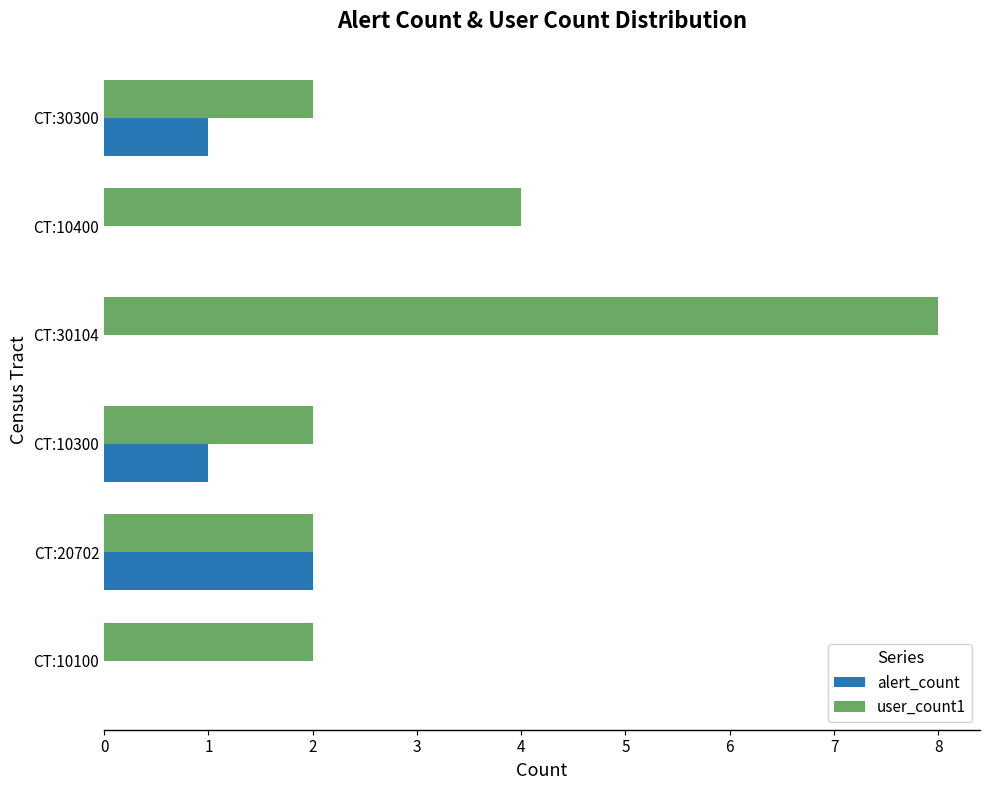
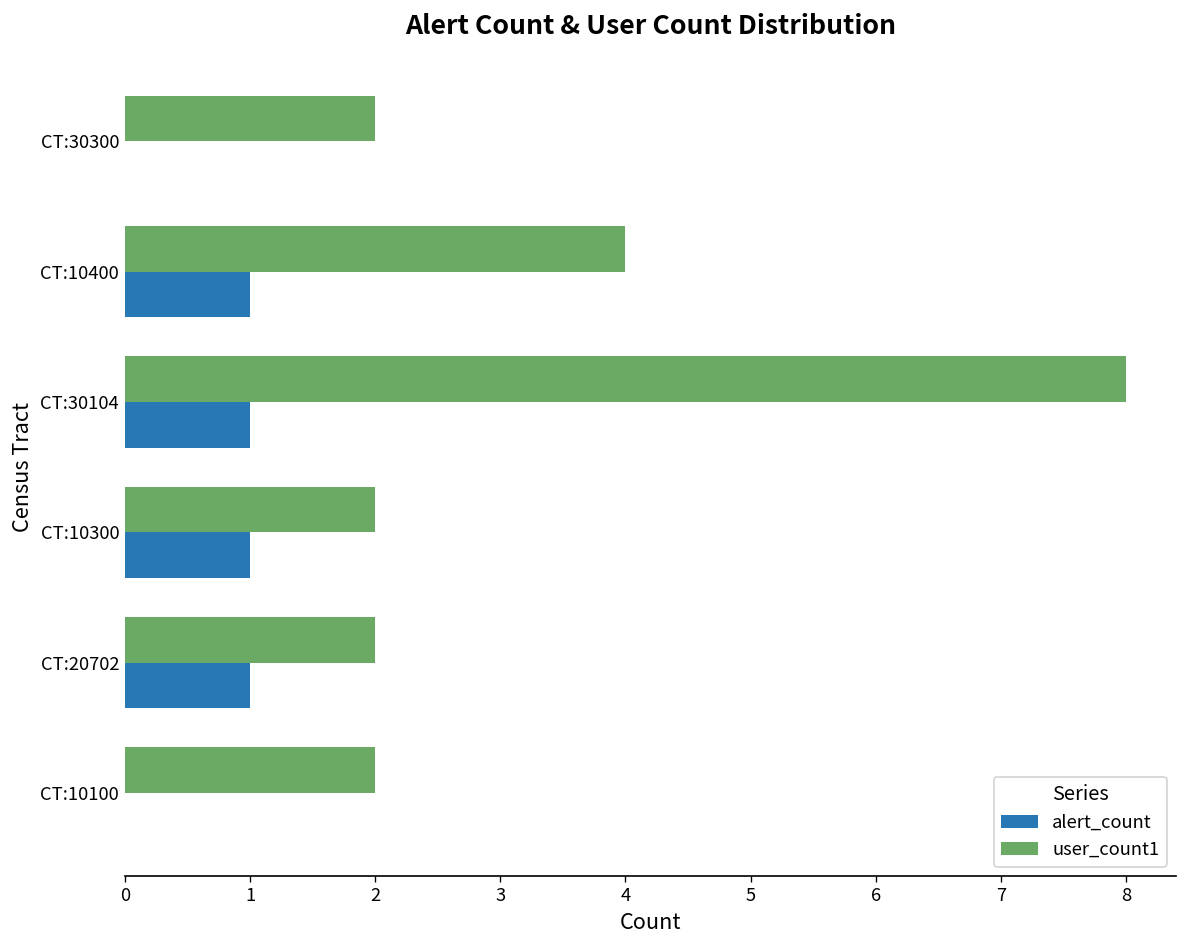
alert_count, CT:30300: 1 -> 0
alert_count, CT:10400: 0 -> 1
alert_count, CT:30104: 0 -> 1
alert_count, CT:20702: 2 -> 1
